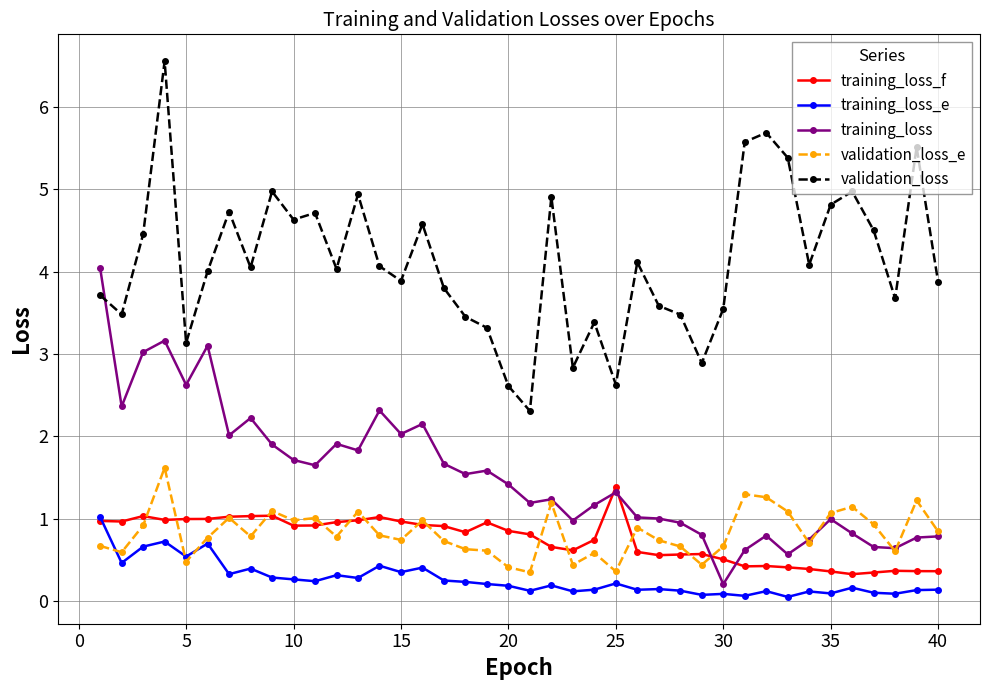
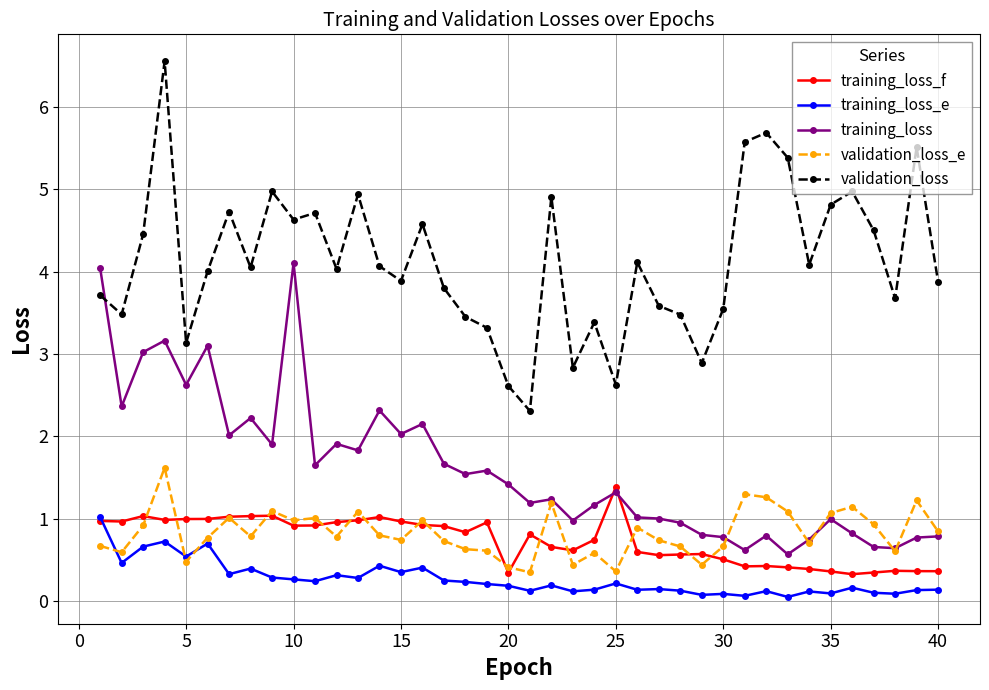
training_loss, 10: 1.7 -> 4.1
training_loss_f, 20: 0.9 -> 0.3
training_loss, 30: 0.2 -> 0.8
